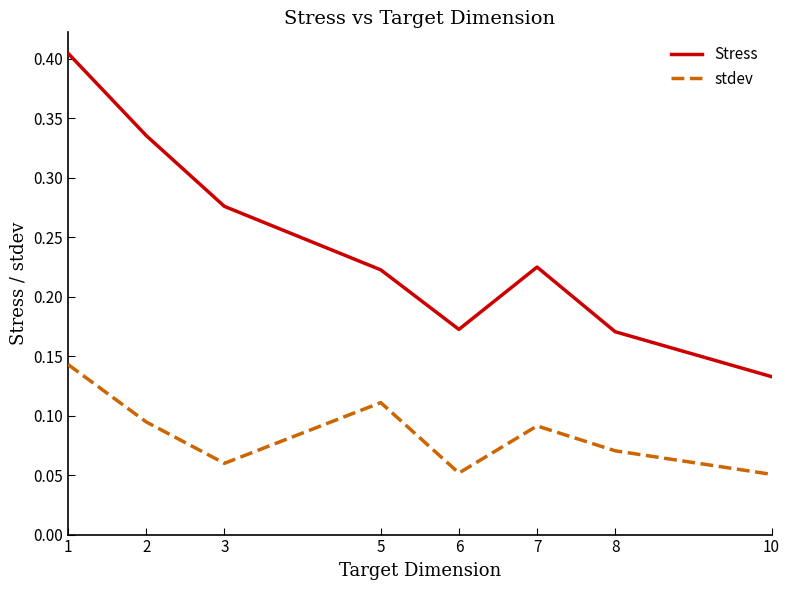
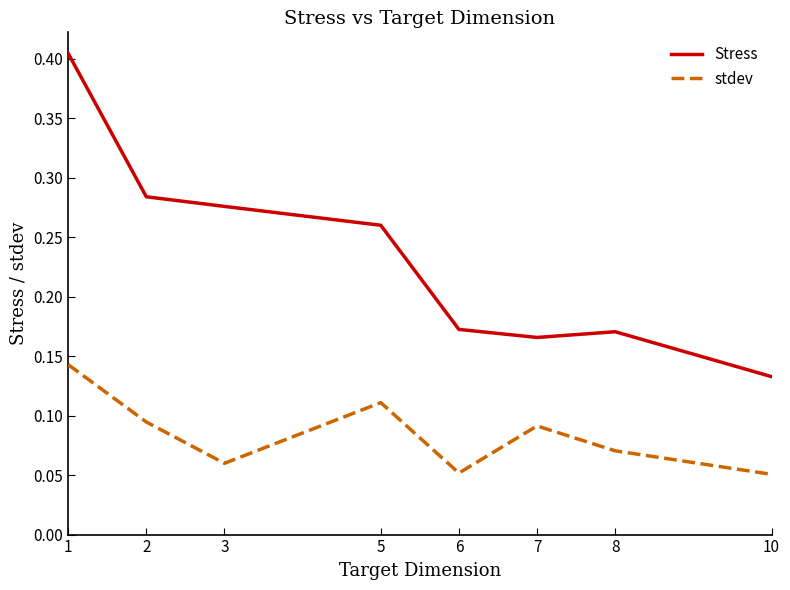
Stress, 2: 0.335 -> 0.284
Stress, 5: 0.222 -> 0.260
Stress, 7: 0.225 -> 0.166
